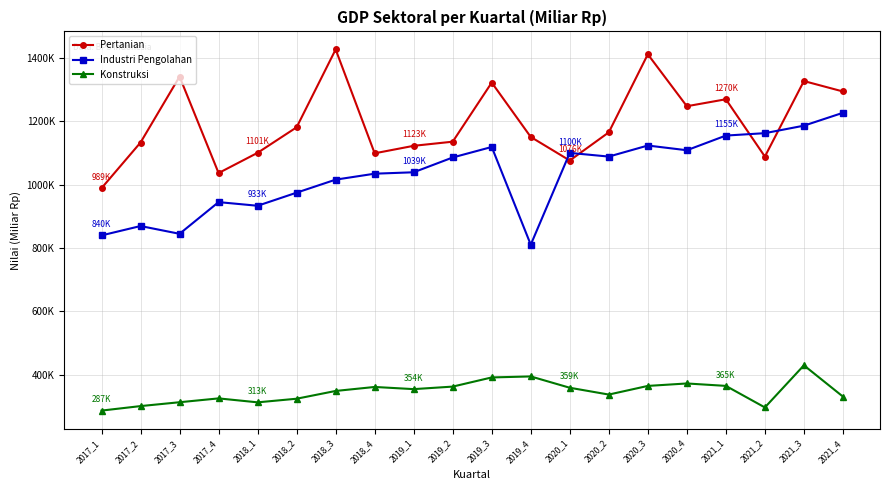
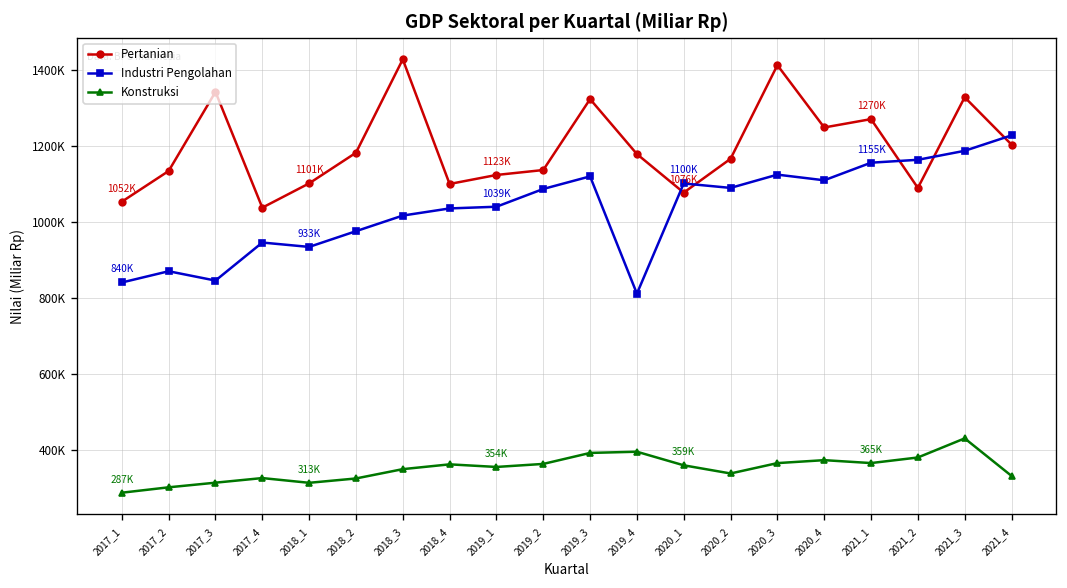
Pertanian, 2017_1: 989K -> 1052K
Pertanian, 2019_4: 1150000 -> 1180000
Konstruksi, 2021_2: 300000 -> 380000
Pertanian, 2021_4: 1290000 -> 1200000
